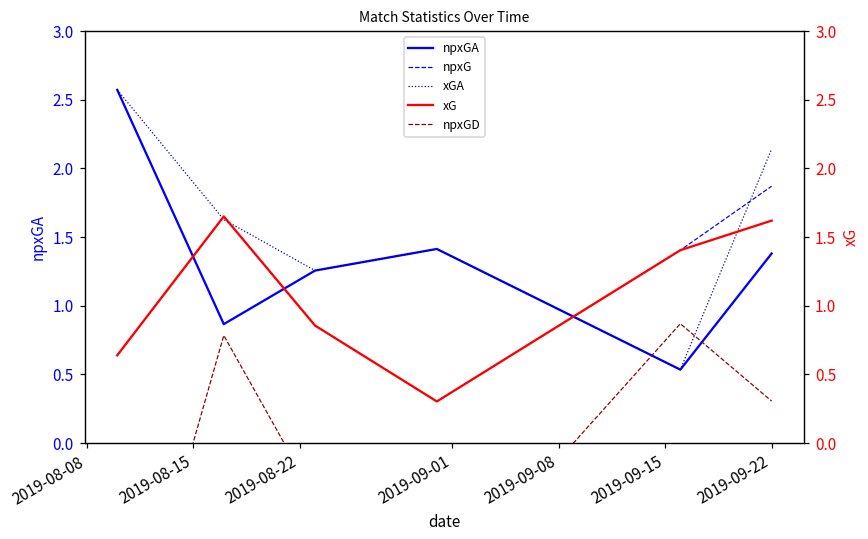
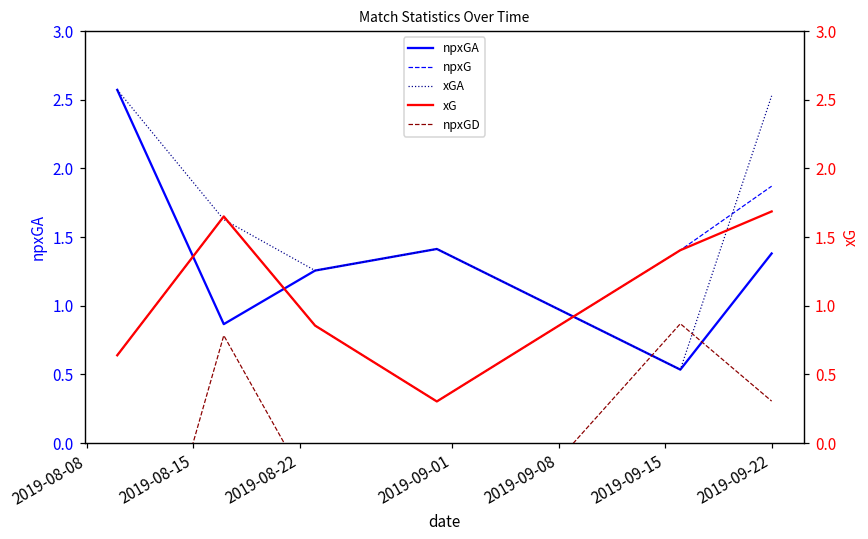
xGA, 2019-09-22: 2.14 -> 2.53
xG, 2019-09-22: 1.62 -> 1.69
